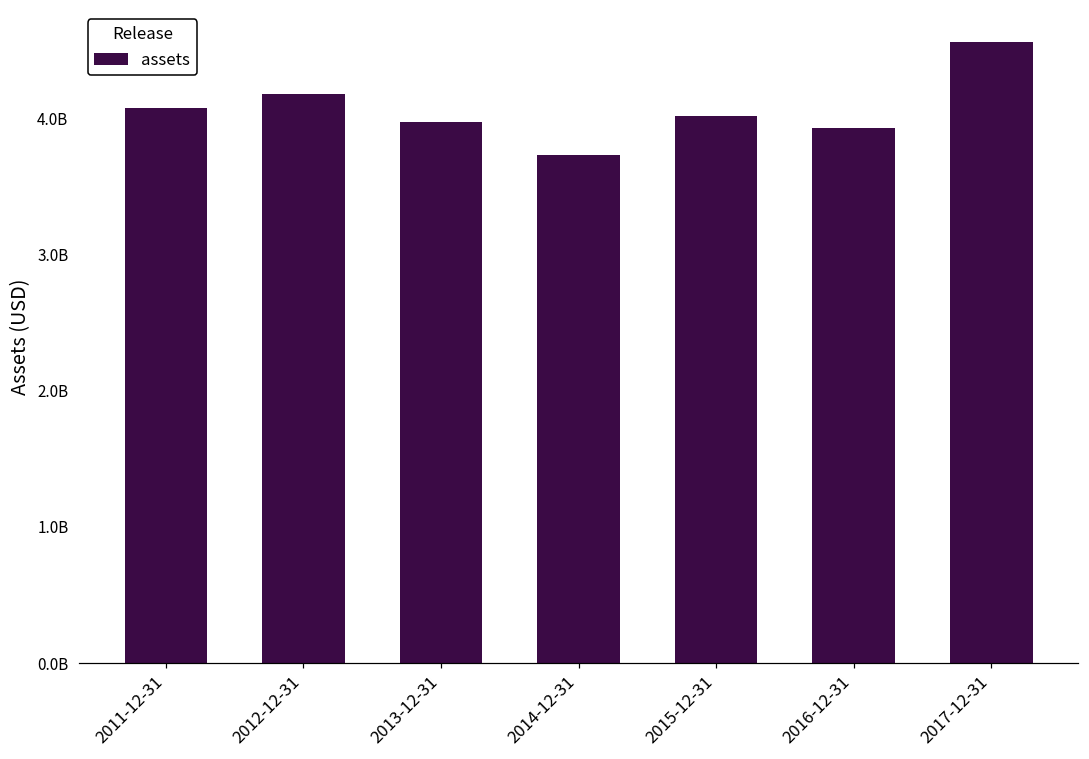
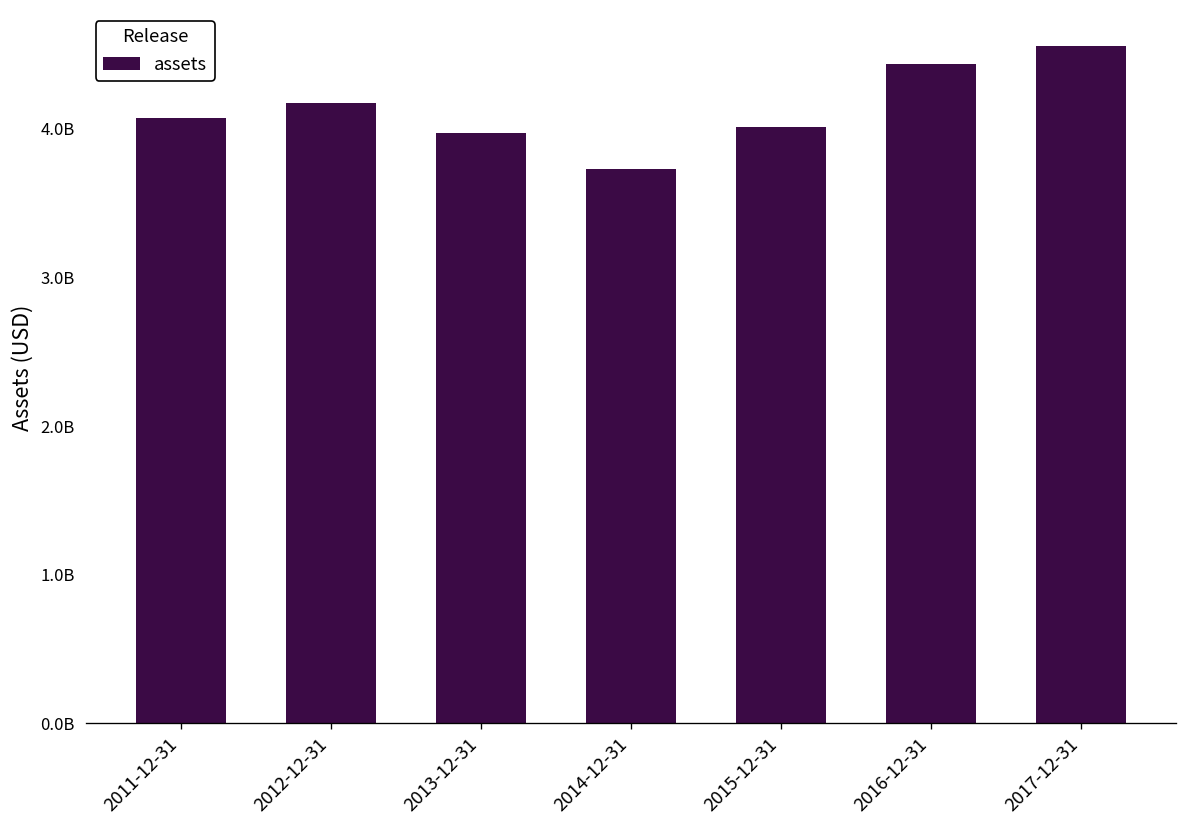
2016-12-31: 3920000000 -> 4440000000
